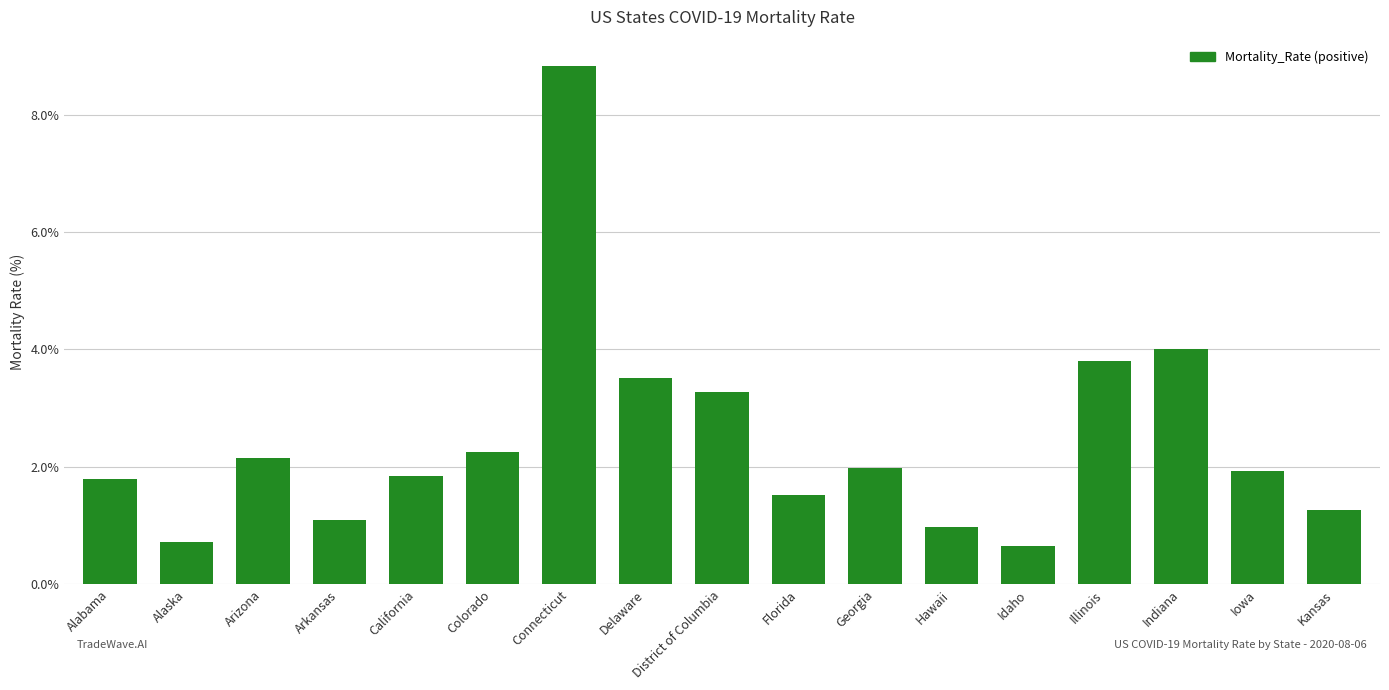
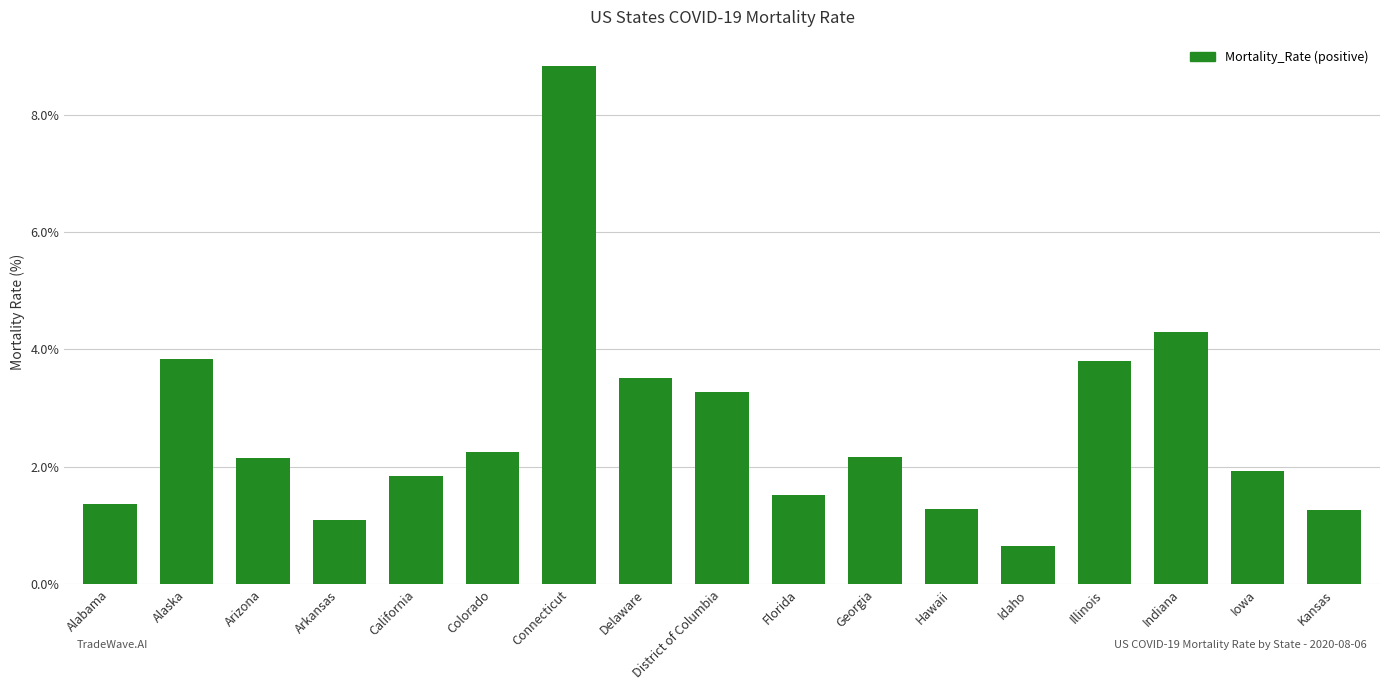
Alabama: 1.8% -> 1.4%
Alaska: 0.7% -> 3.8%
Georgia: 2.0% -> 2.2%
Hawaii: 1.0% -> 1.3%
Indiana: 4.0% -> 4.3%
